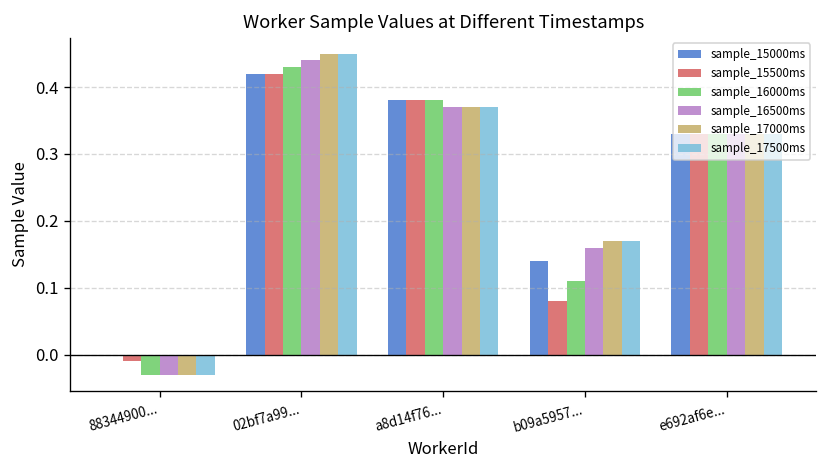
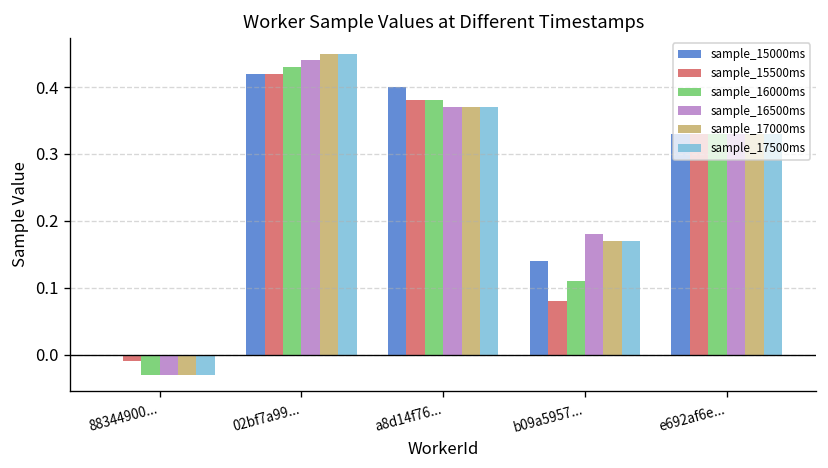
sample_15000ms, a8d14f76...: 0.38 -> 0.40
sample_16500ms, b09a5957...: 0.16 -> 0.18
